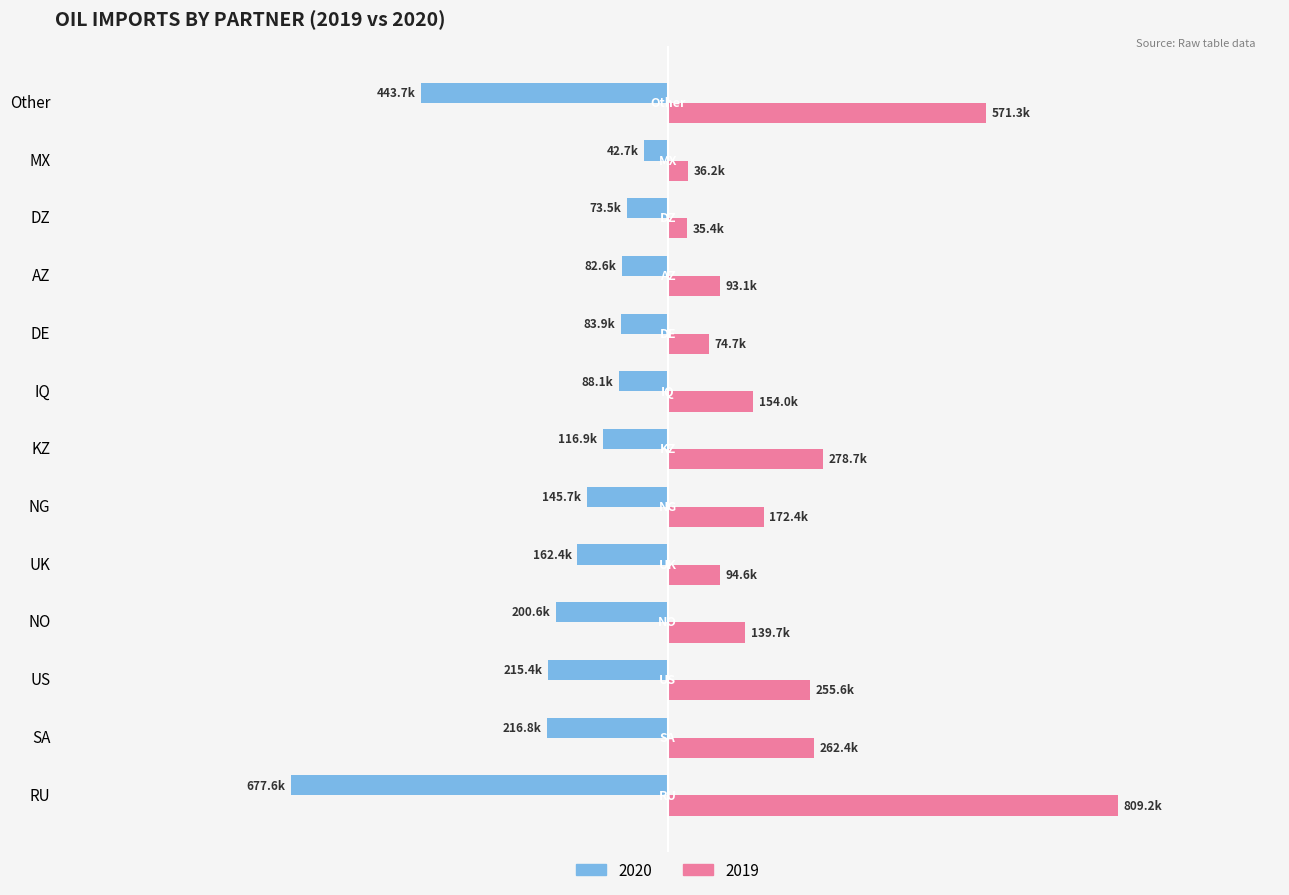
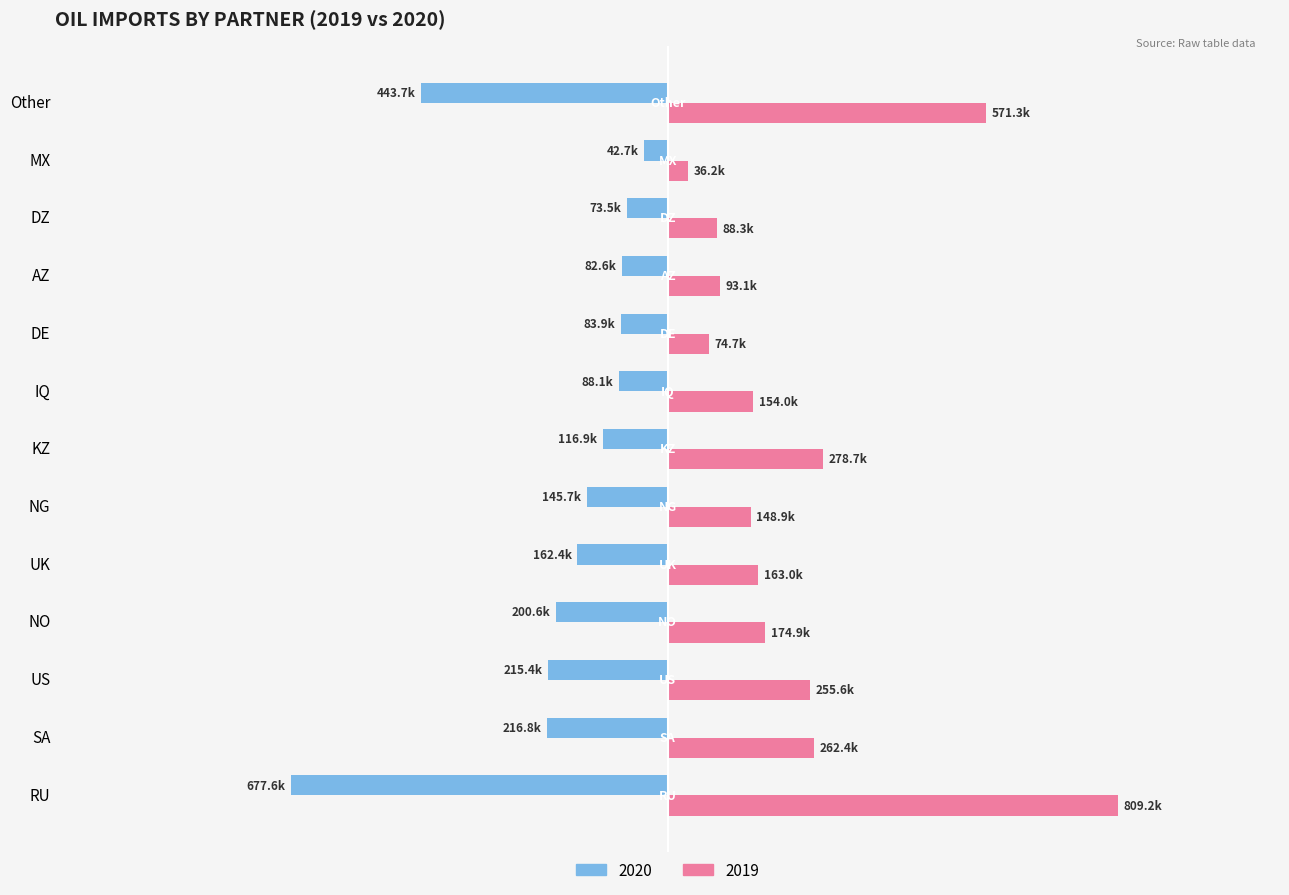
2019, DZ: 35.4k -> 88.3k
2019, NG: 172.4k -> 148.9k
2019, UK: 94.6k -> 163.0k
2019, NO: 139.7k -> 174.9k
